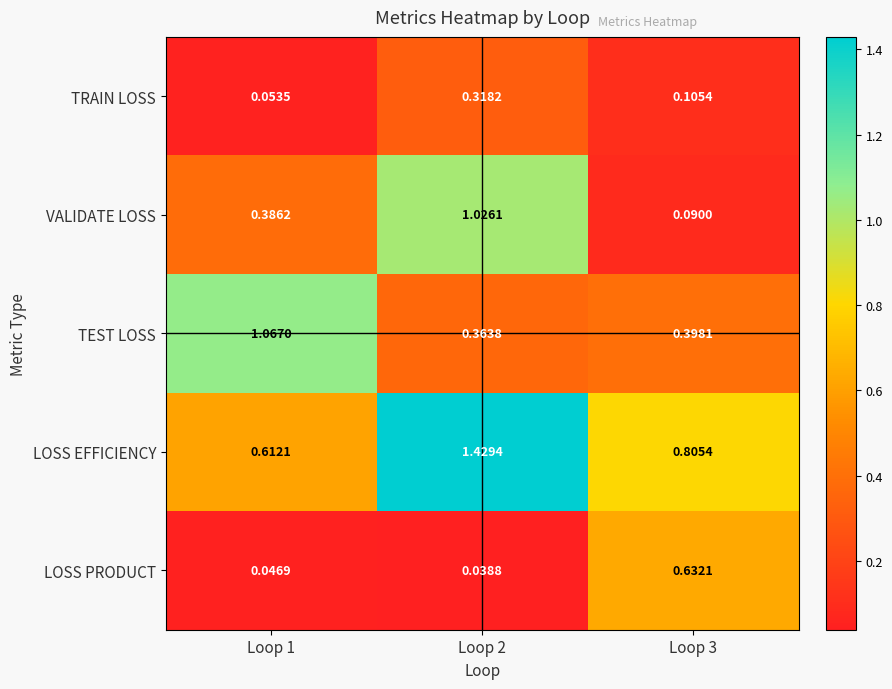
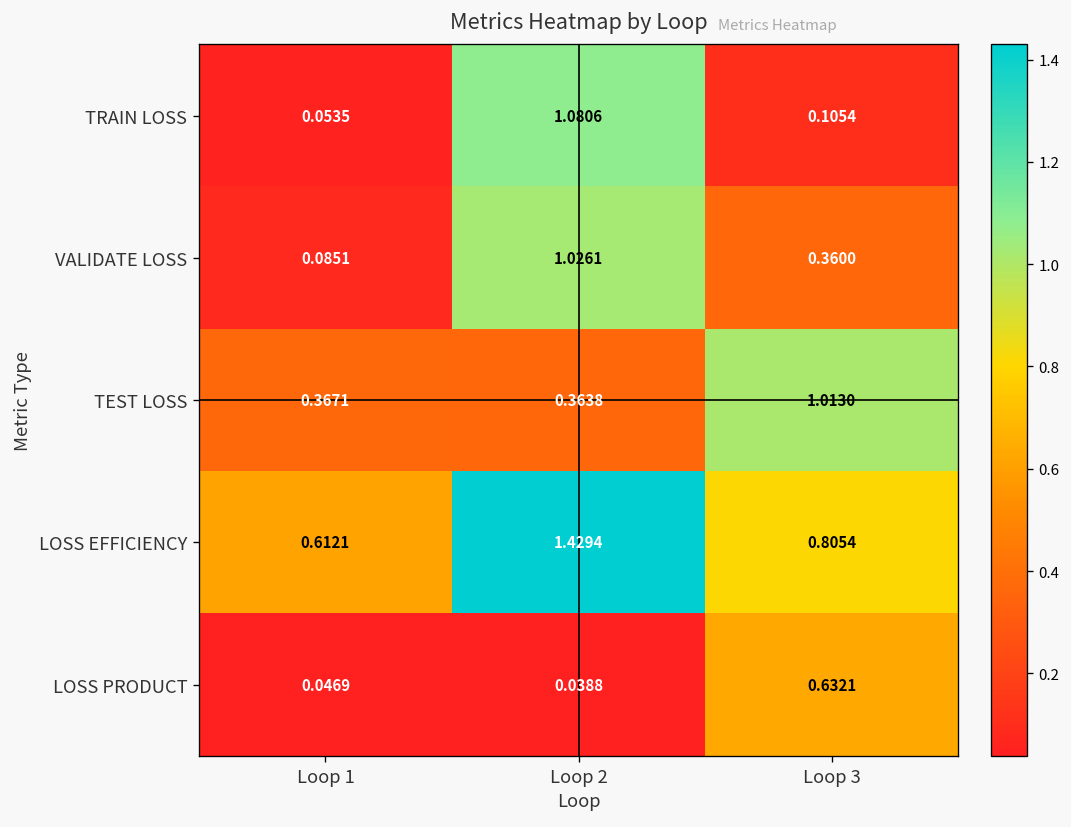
TRAIN LOSS, Loop 2: 0.3182 -> 1.0806
VALIDATE LOSS, Loop 1: 0.3862 -> 0.0851
VALIDATE LOSS, Loop 3: 0.0900 -> 0.3600
TEST LOSS, Loop 1: 1.0670 -> 0.3671
TEST LOSS, Loop 3: 0.3981 -> 1.0130
